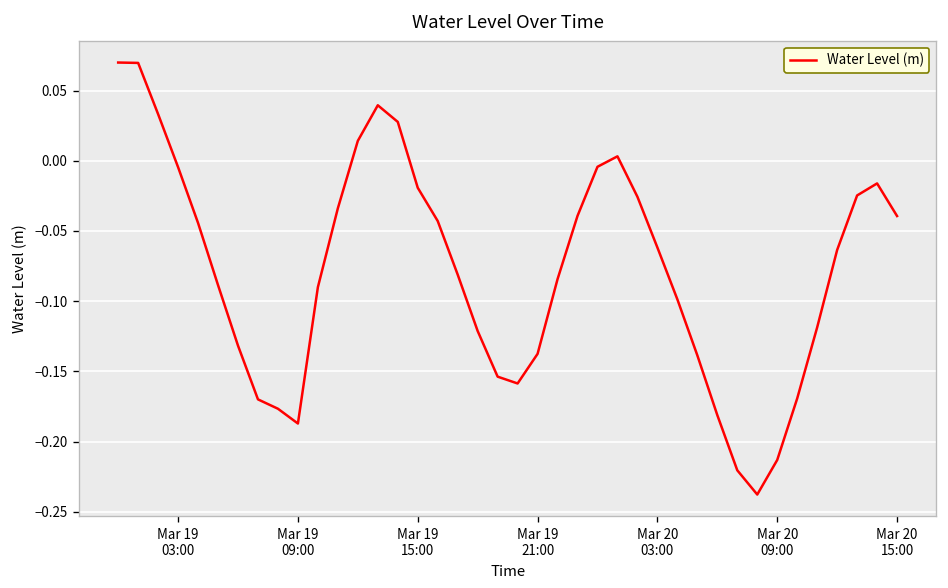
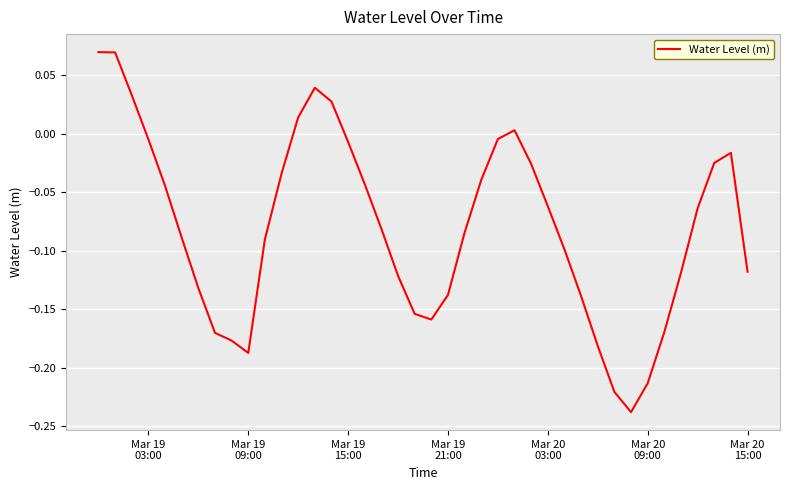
Mar 19 15:00: -0.019 -> -0.007
Mar 20 15:00: -0.039 -> -0.118
